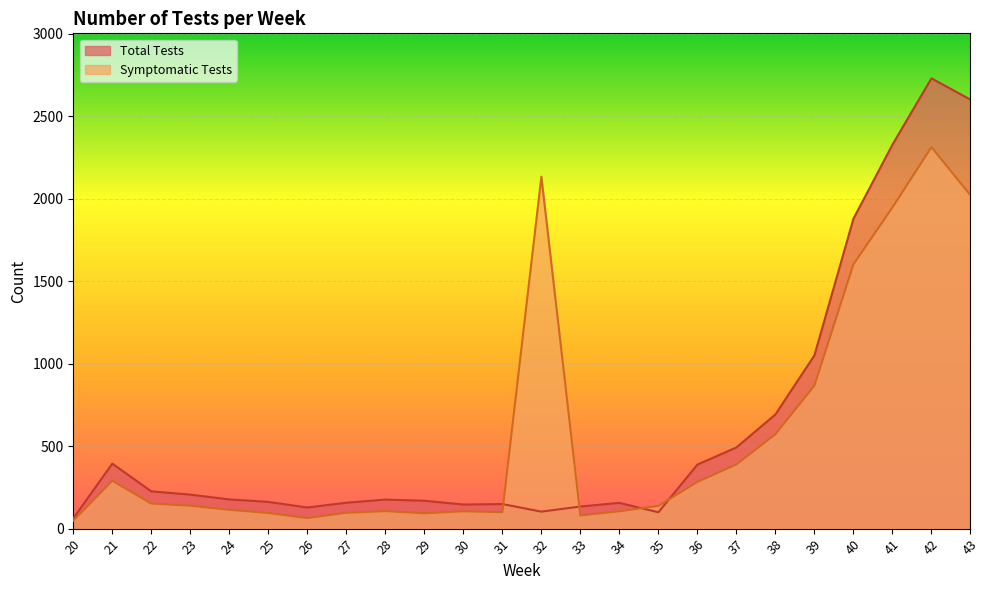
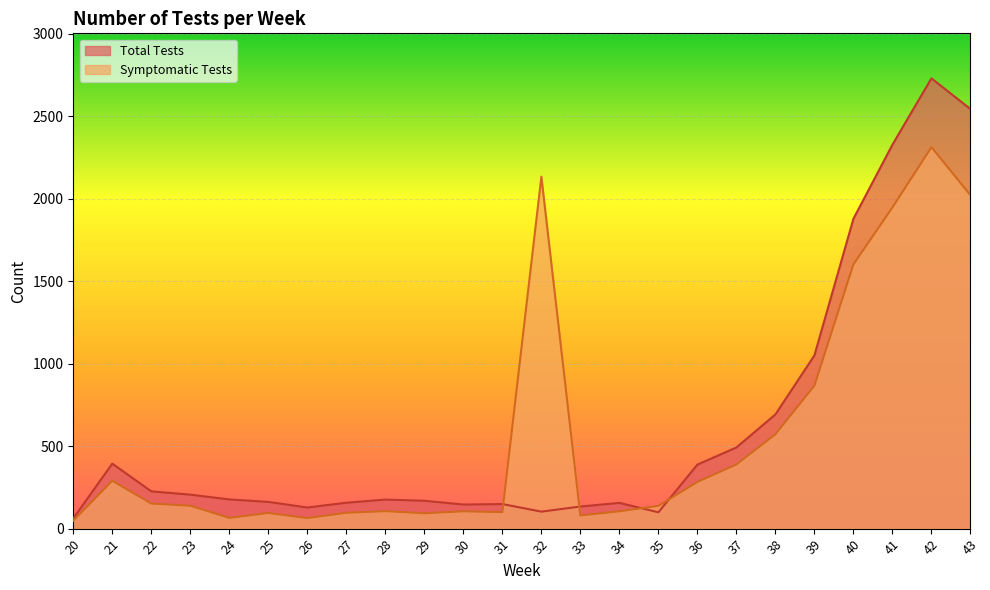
Symptomatic Tests, 24: 110 -> 70
Total Tests, 43: 2600 -> 2540
